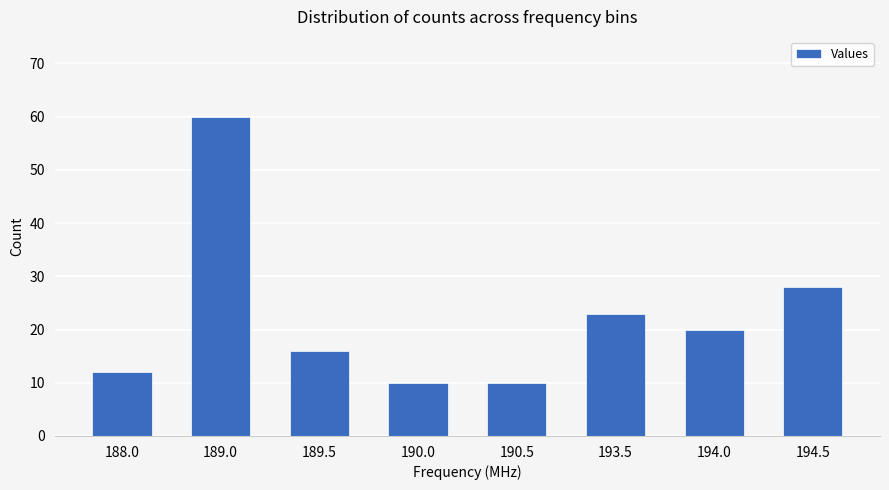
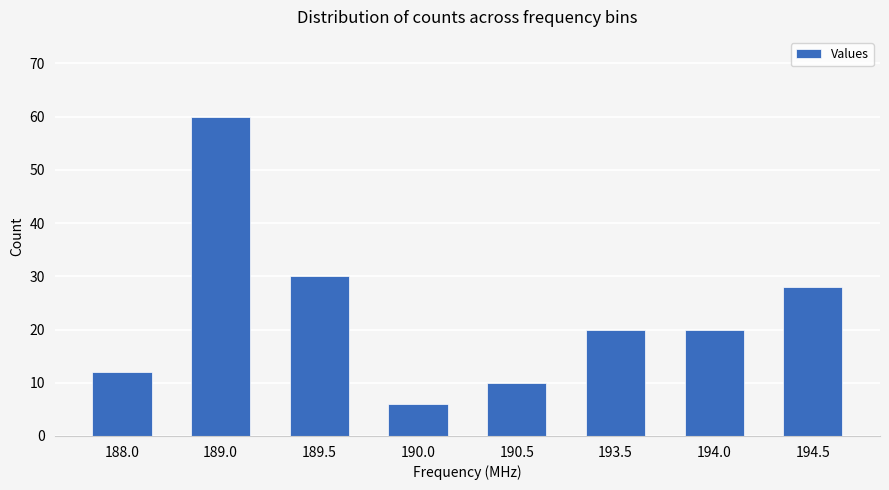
189.5: 16 -> 30
190.0: 10 -> 6
193.5: 23 -> 20
